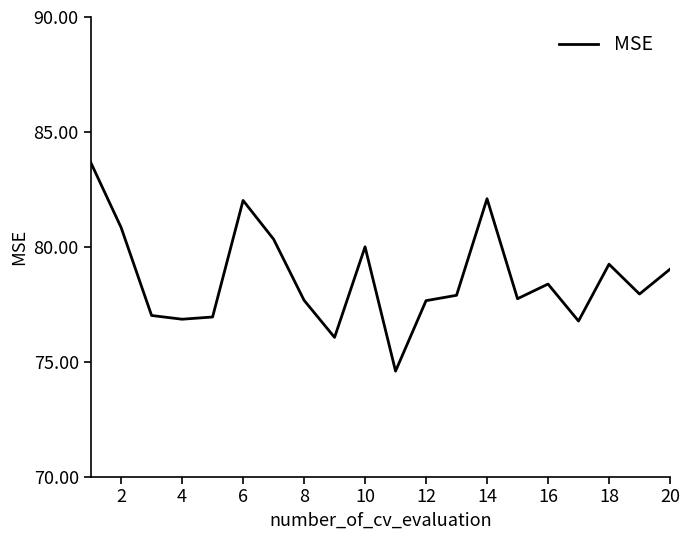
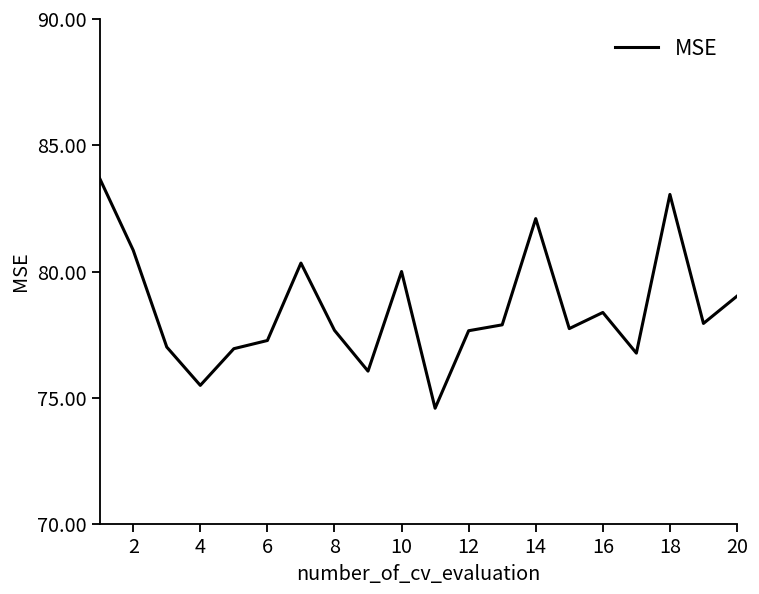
4: 76.8 -> 75.5
6: 82.0 -> 77.3
18: 79.2 -> 83.0
